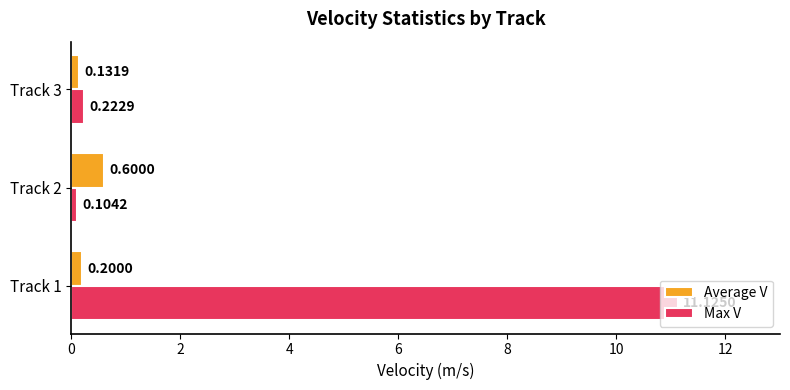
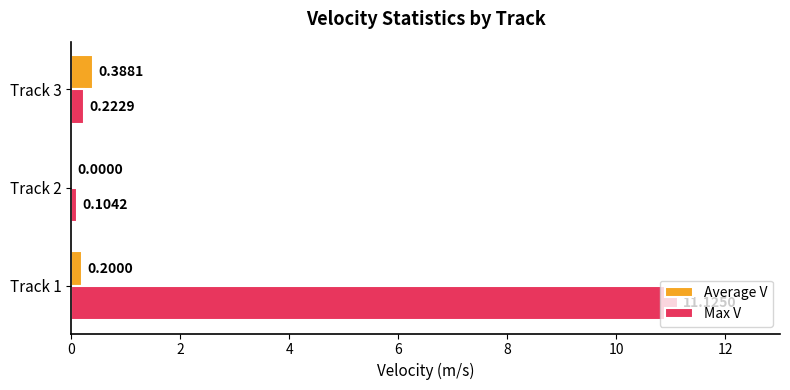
Average V, Track 3: 0.1319 -> 0.3881
Average V, Track 2: 0.6000 -> 0.0000
